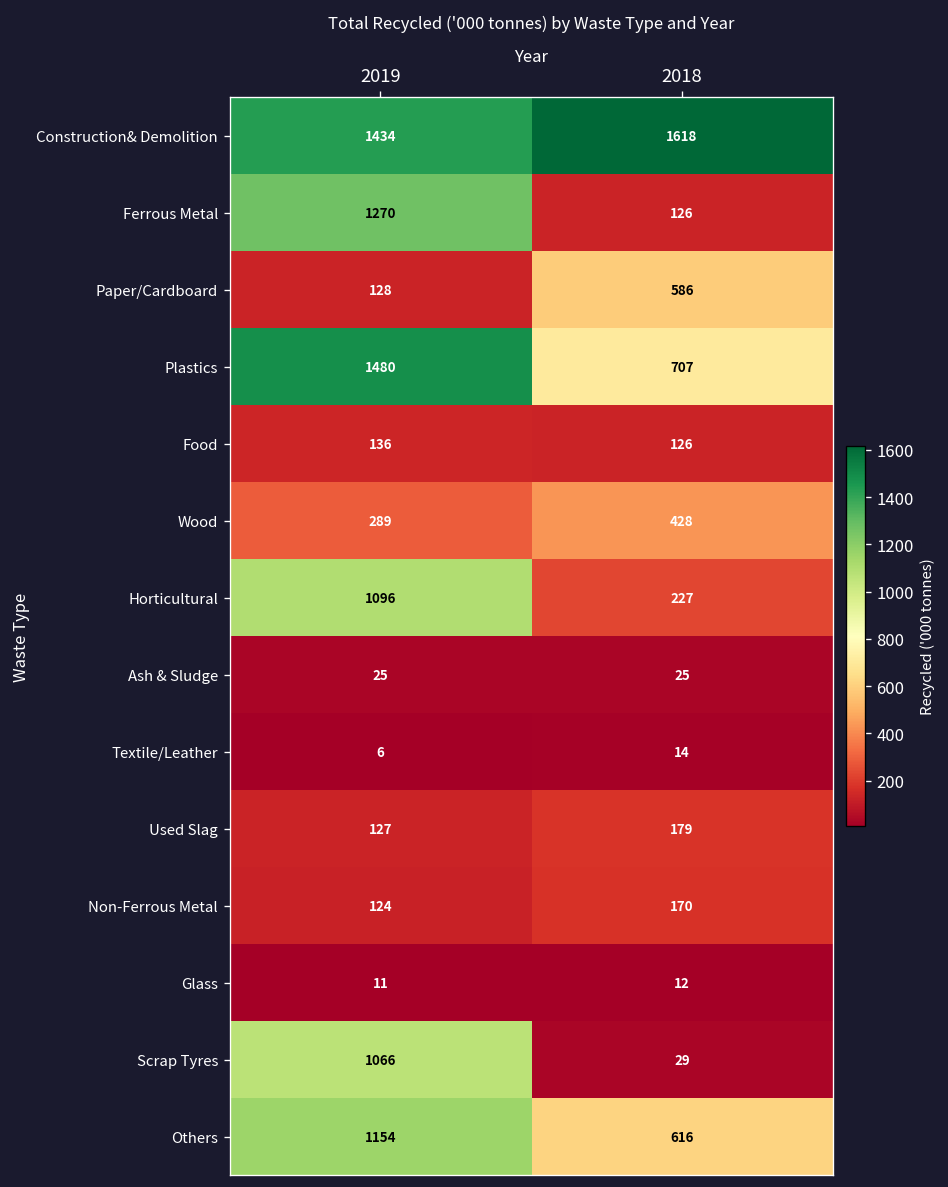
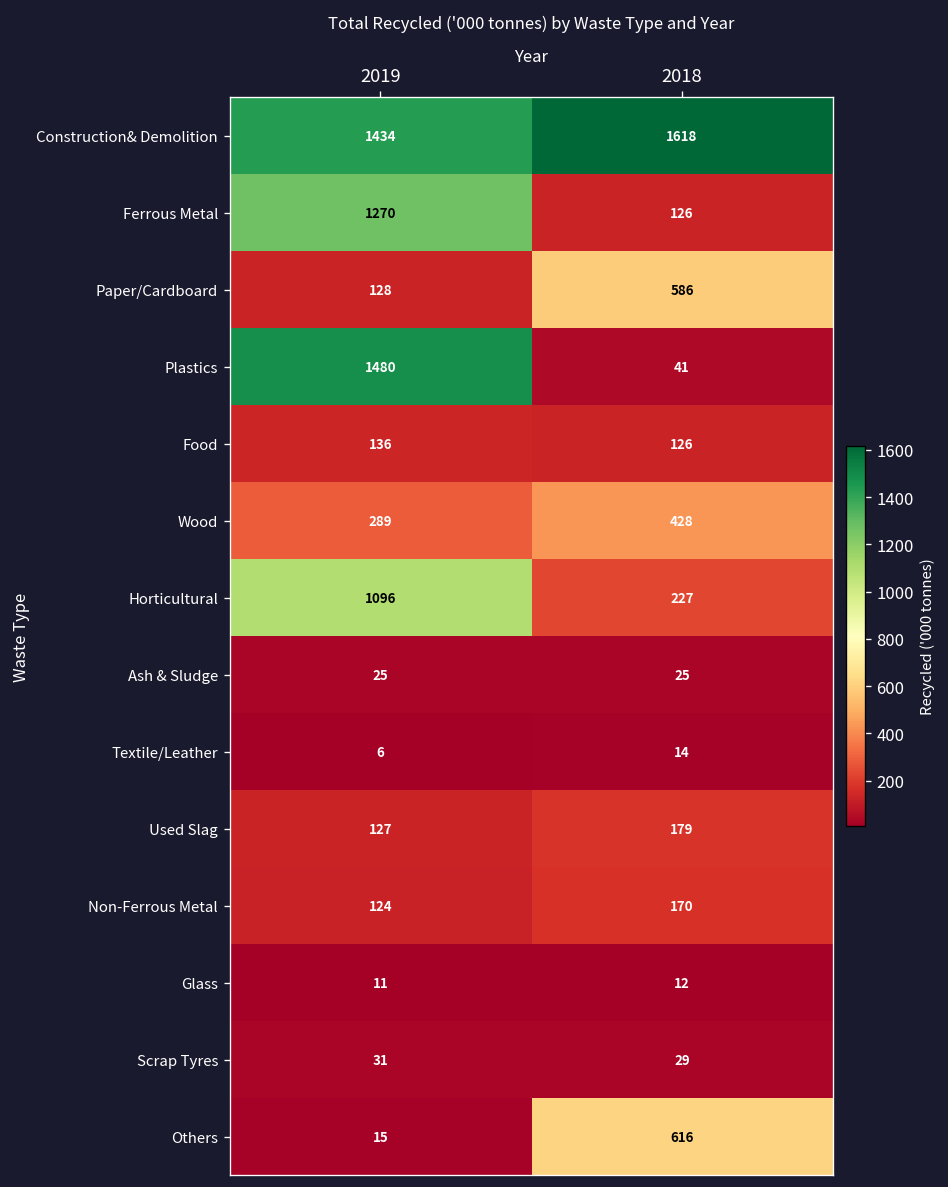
Plastics, 2018: 707 -> 41
Scrap Tyres, 2019: 1066 -> 31
Others, 2019: 1154 -> 15
